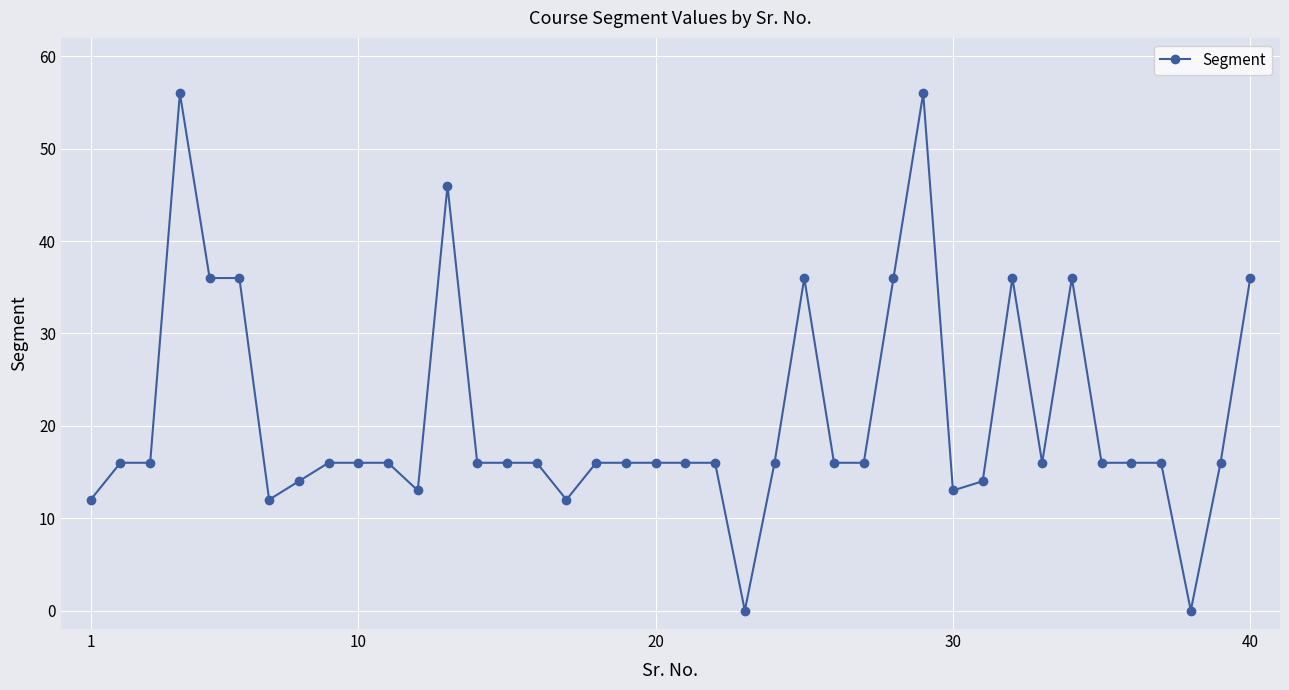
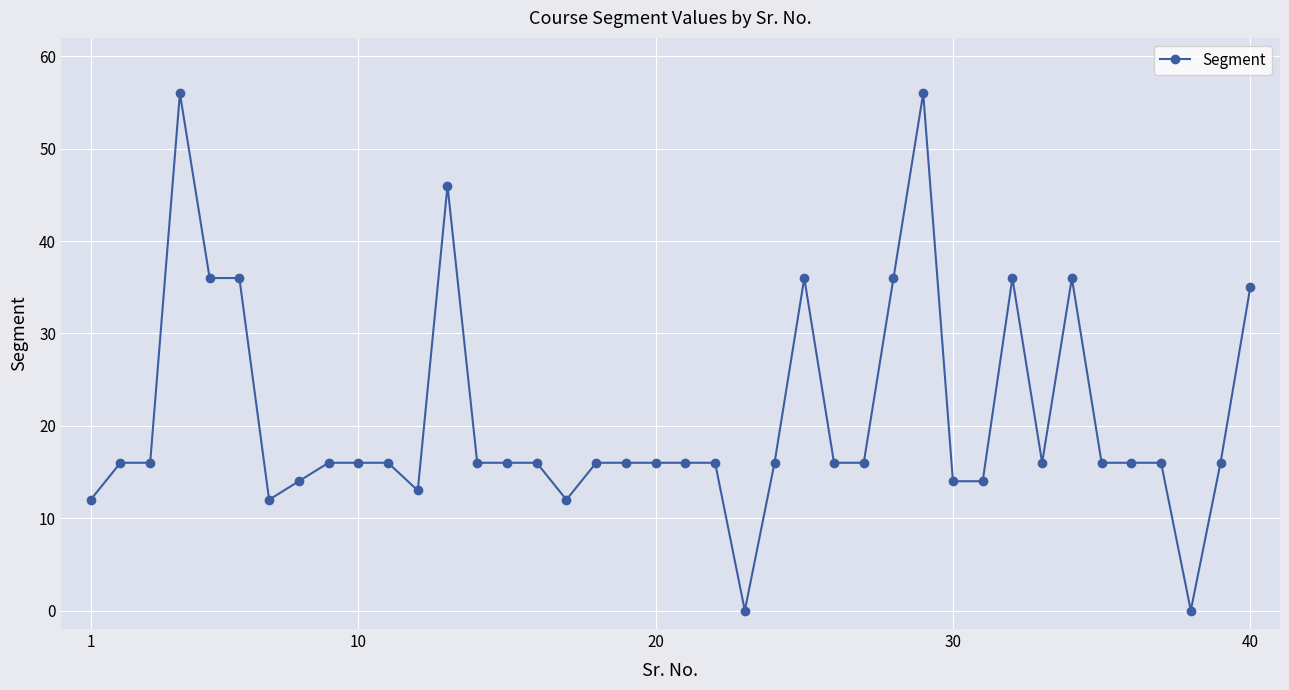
30: 13 -> 14
40: 36 -> 35
